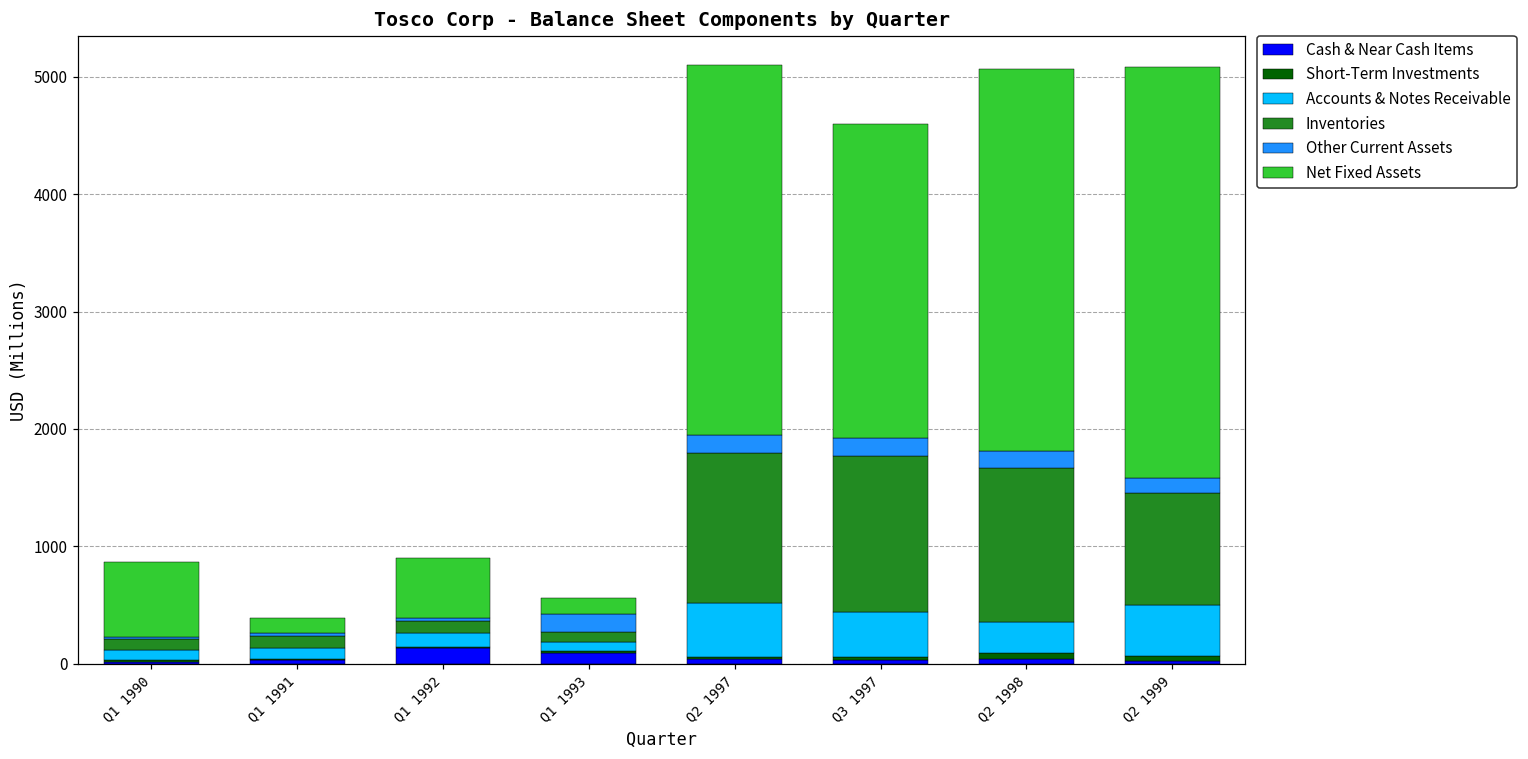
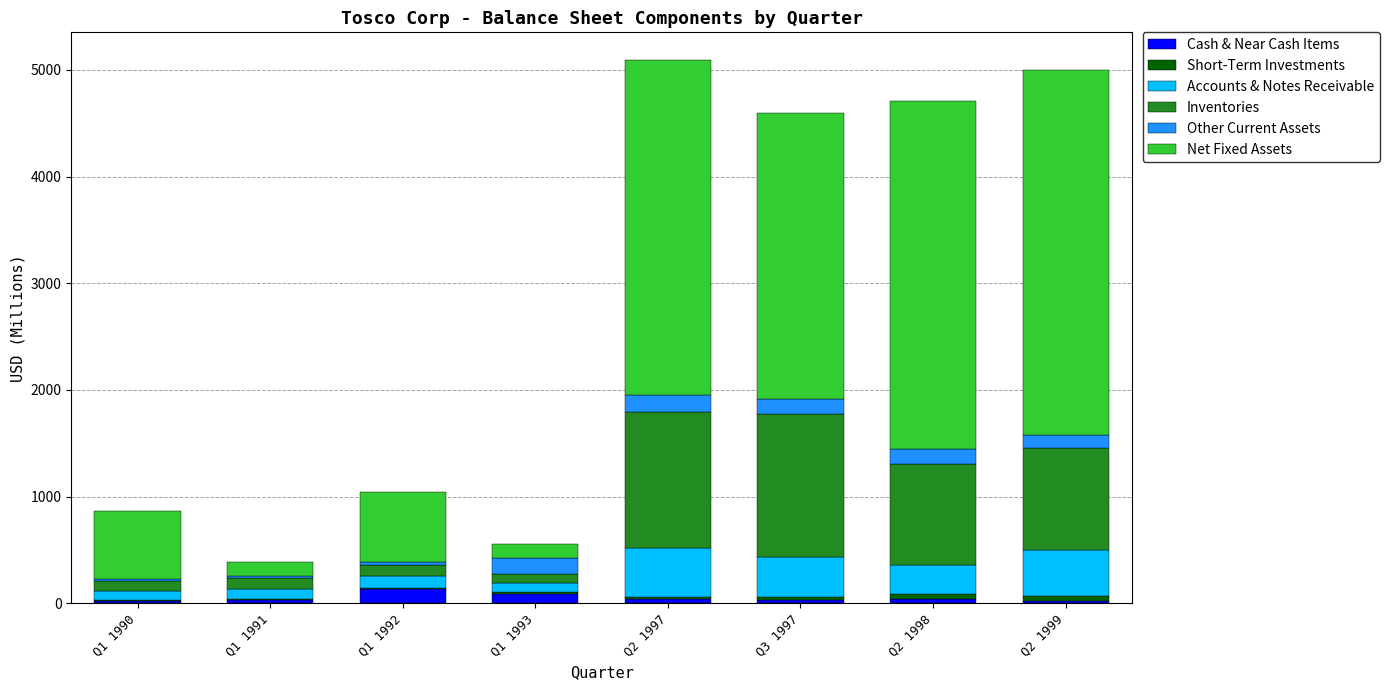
Net Fixed Assets, Q1 1992: 510 -> 650
Inventories, Q2 1998: 1310 -> 950
Net Fixed Assets, Q2 1999: 3500 -> 3420
